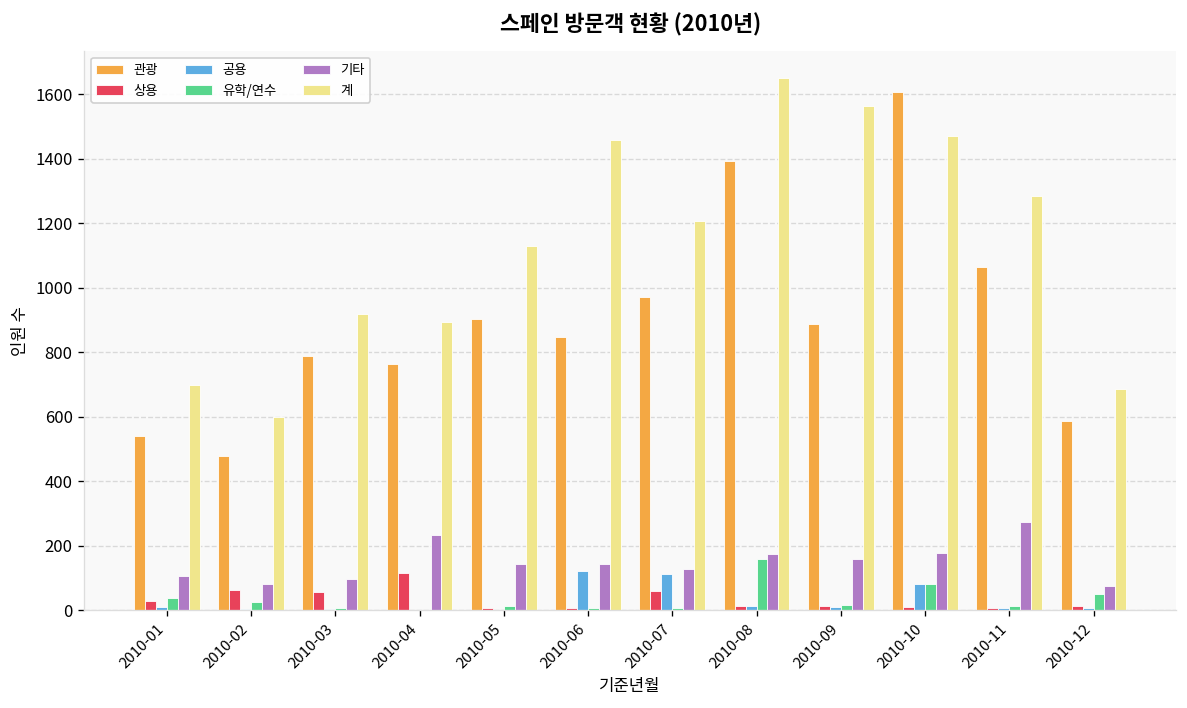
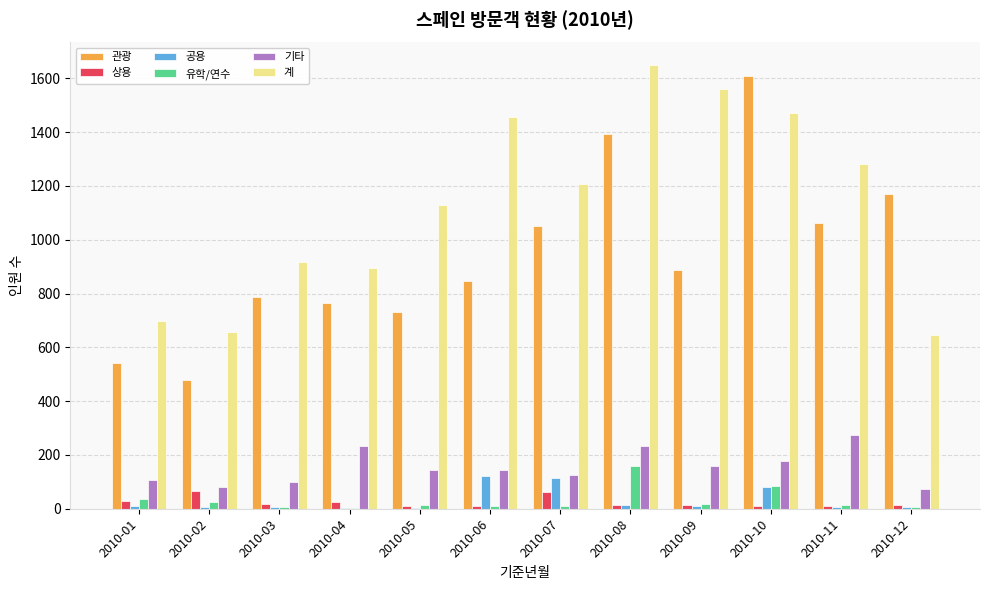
계, 2010-02: 600 -> 660
상용, 2010-03: 60 -> 20
상용, 2010-04: 120 -> 20
관광, 2010-05: 900 -> 730
관광, 2010-07: 970 -> 1050
기타, 2010-08: 180 -> 230
관광, 2010-12: 590 -> 1170
유학/연수, 2010-12: 50 -> 10
계, 2010-12: 690 -> 650
